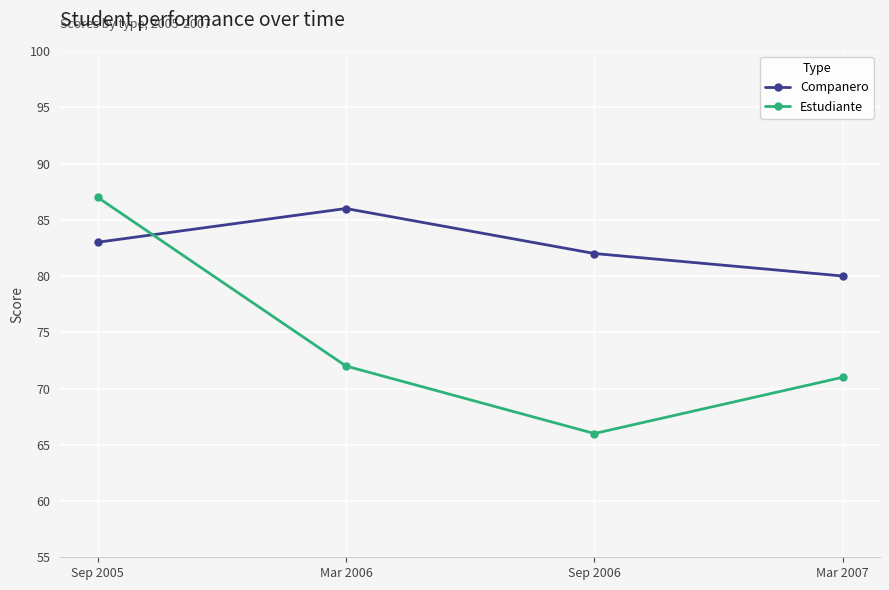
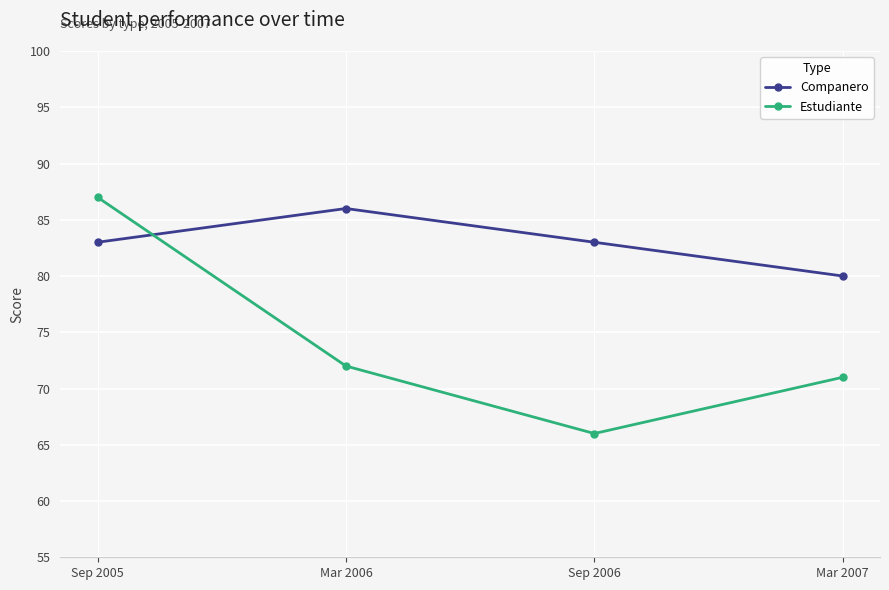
Companero, Sep 2006: 82 -> 83
